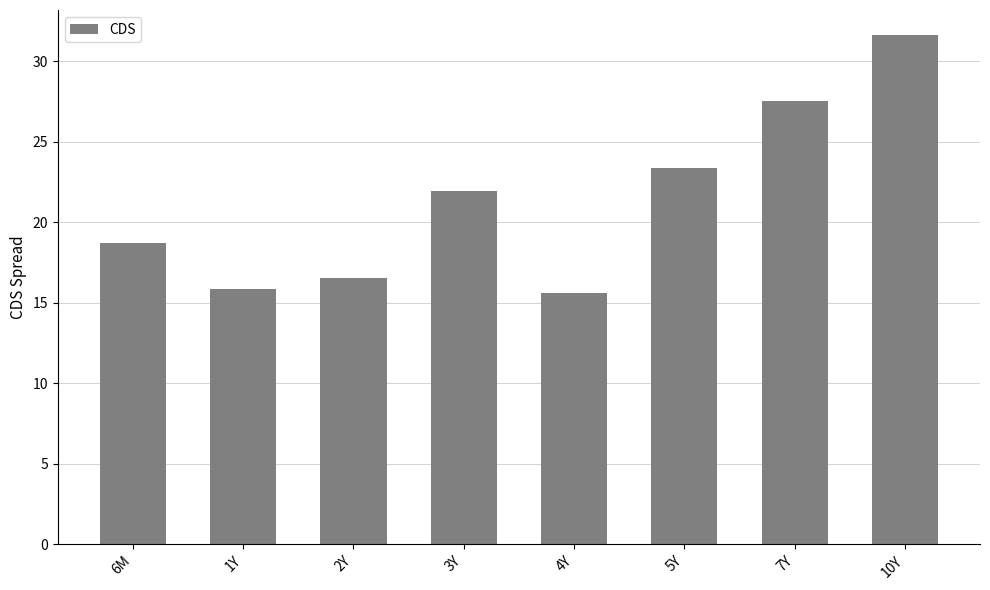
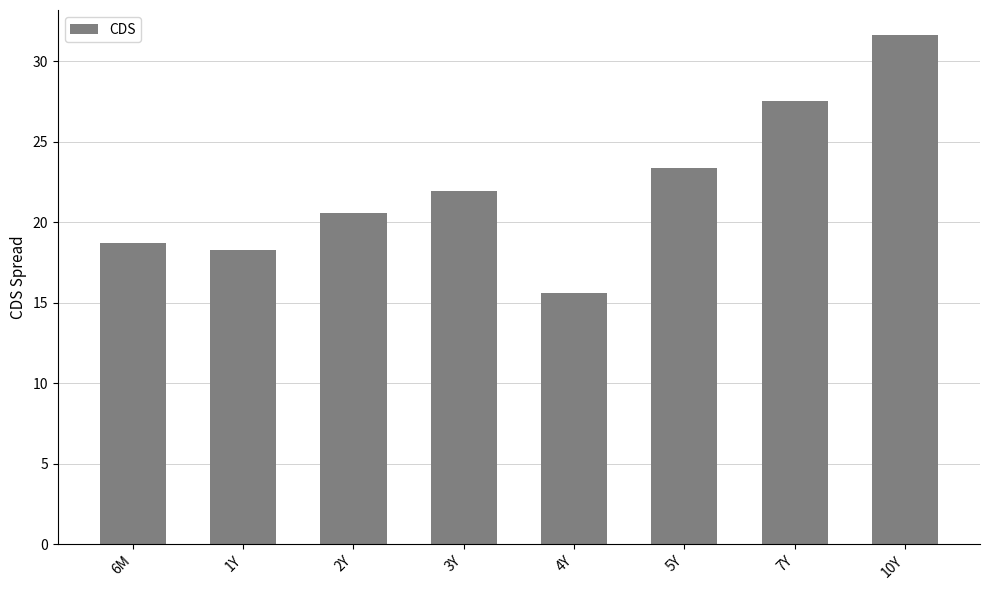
1Y: 15.8 -> 18.3
2Y: 16.6 -> 20.6
